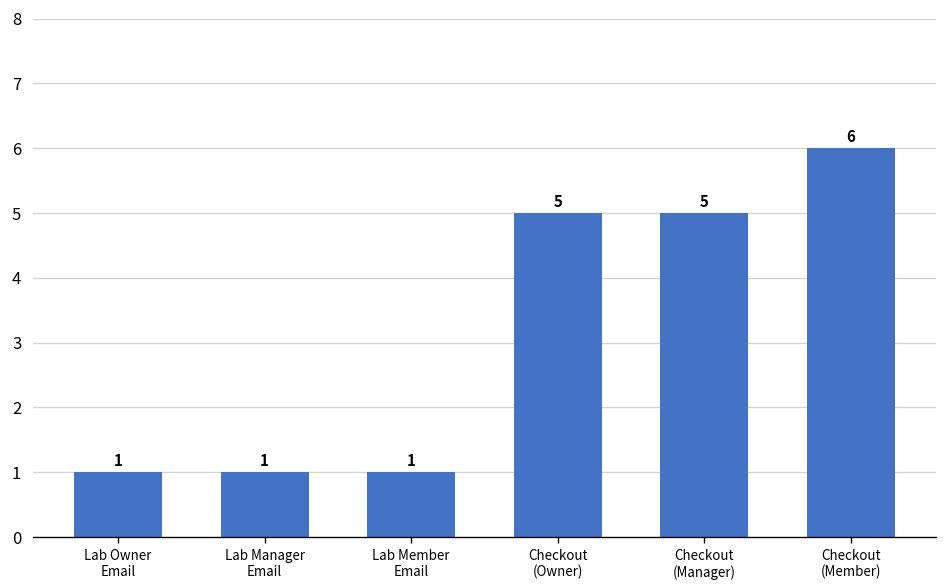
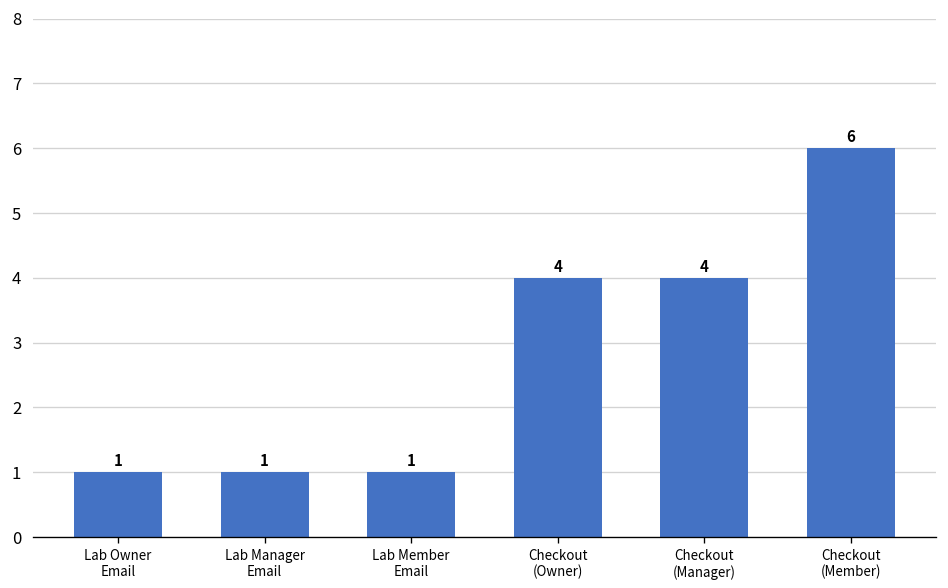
Checkout (Owner): 5 -> 4
Checkout (Manager): 5 -> 4
